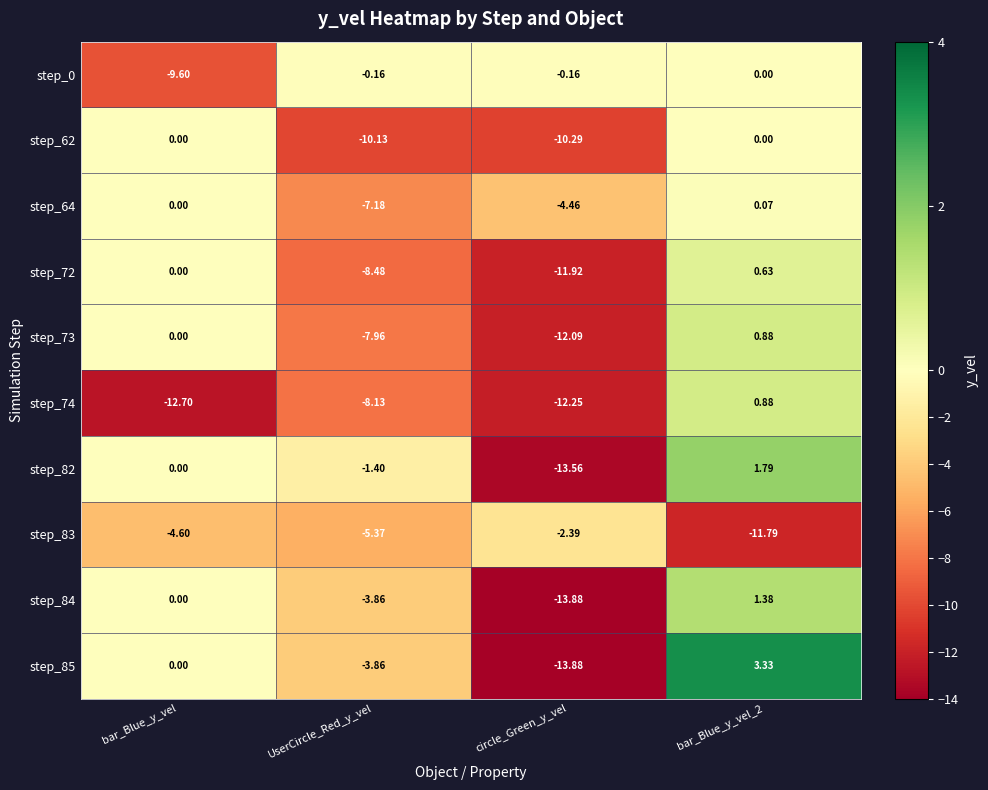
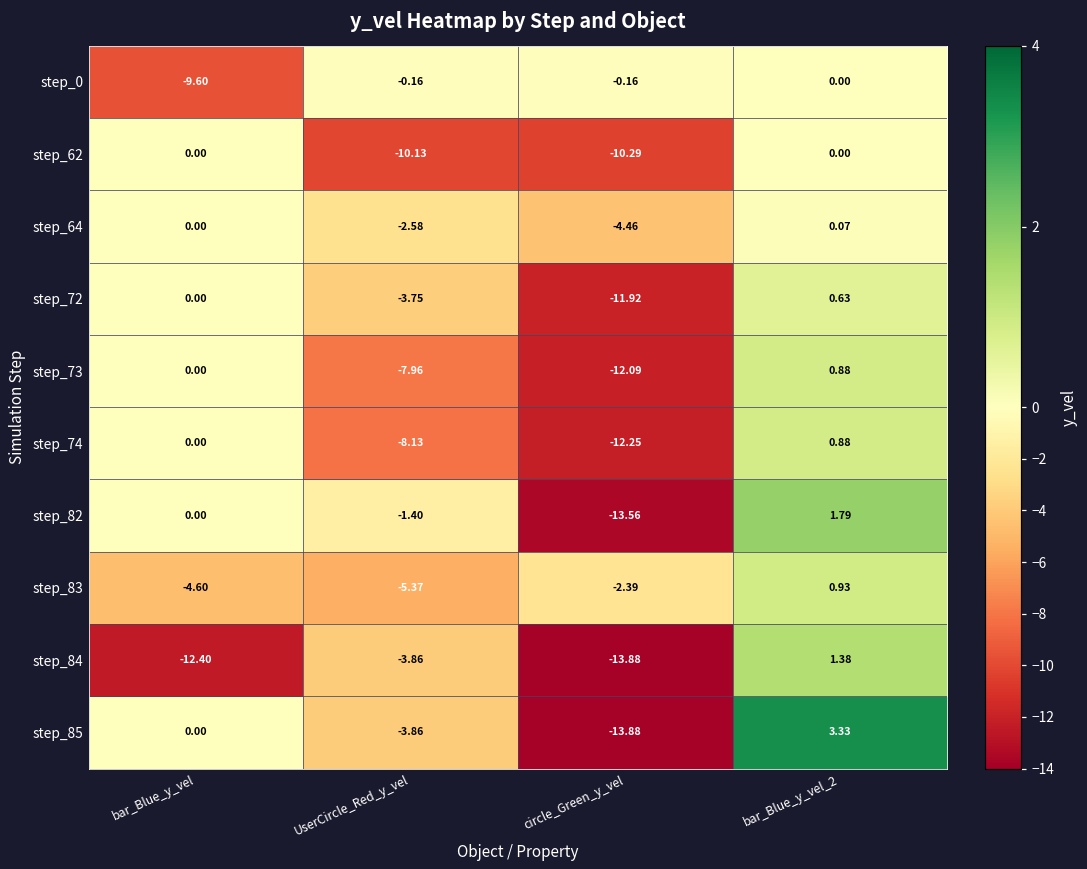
step_64, UserCircle_Red_y_vel: -7.18 -> -2.58
step_72, UserCircle_Red_y_vel: -8.48 -> -3.75
step_74, bar_Blue_y_vel: -12.70 -> 0.00
step_83, bar_Blue_y_vel_2: -11.79 -> 0.93
step_84, bar_Blue_y_vel: 0.00 -> -12.40
